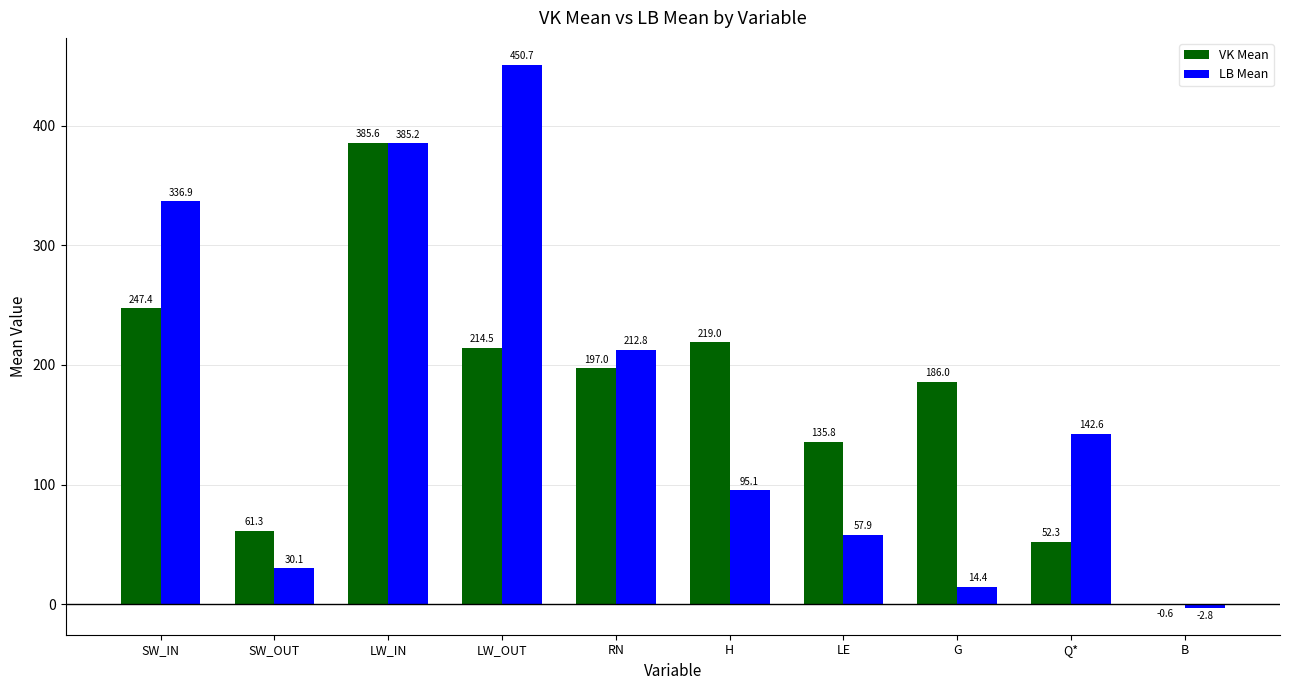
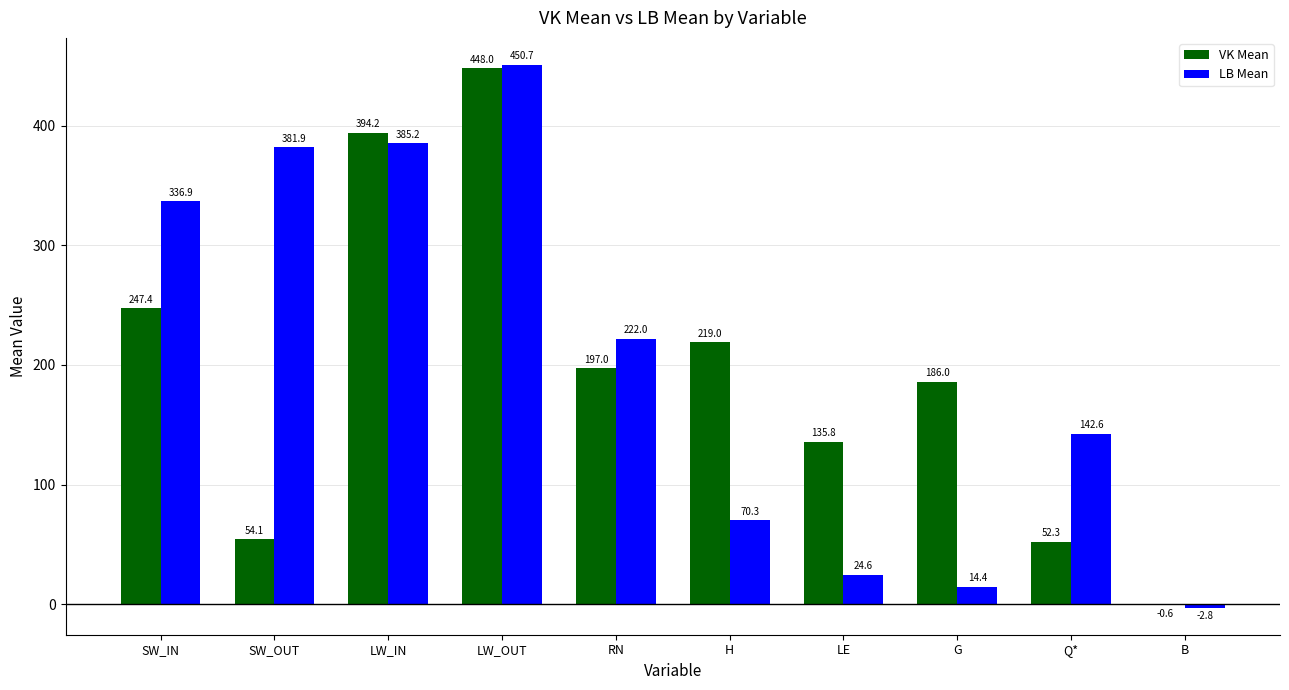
VK Mean, SW_OUT: 61.3 -> 54.1
LB Mean, SW_OUT: 30.1 -> 381.9
VK Mean, LW_IN: 385.6 -> 394.2
VK Mean, LW_OUT: 214.5 -> 448.0
LB Mean, RN: 212.8 -> 222.0
LB Mean, H: 95.1 -> 70.3
LB Mean, LE: 57.9 -> 24.6
